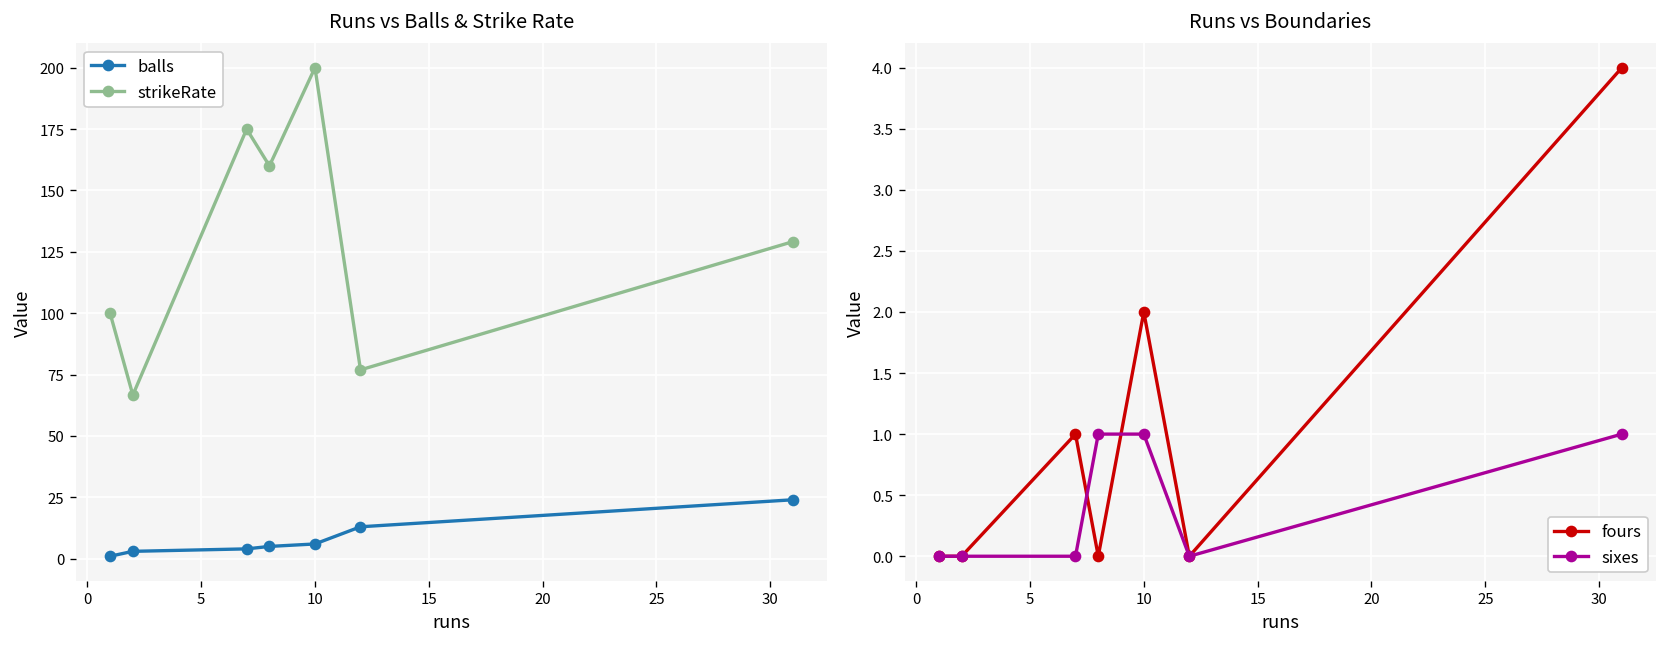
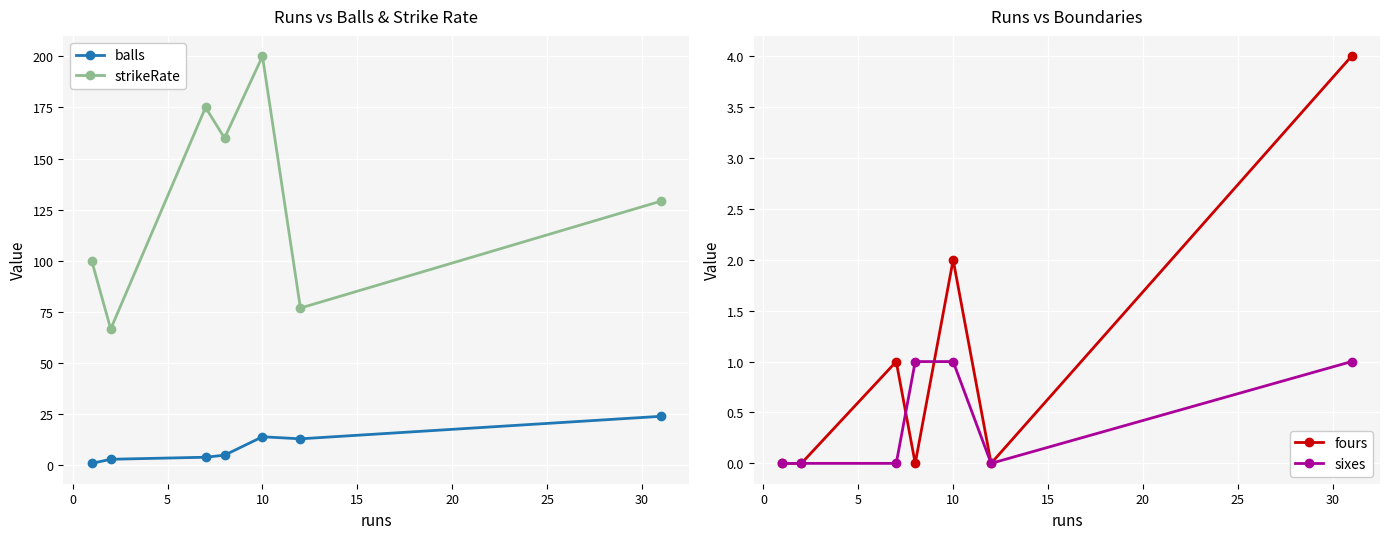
Runs vs Balls & Strike Rate, balls, 10: 6 -> 14
